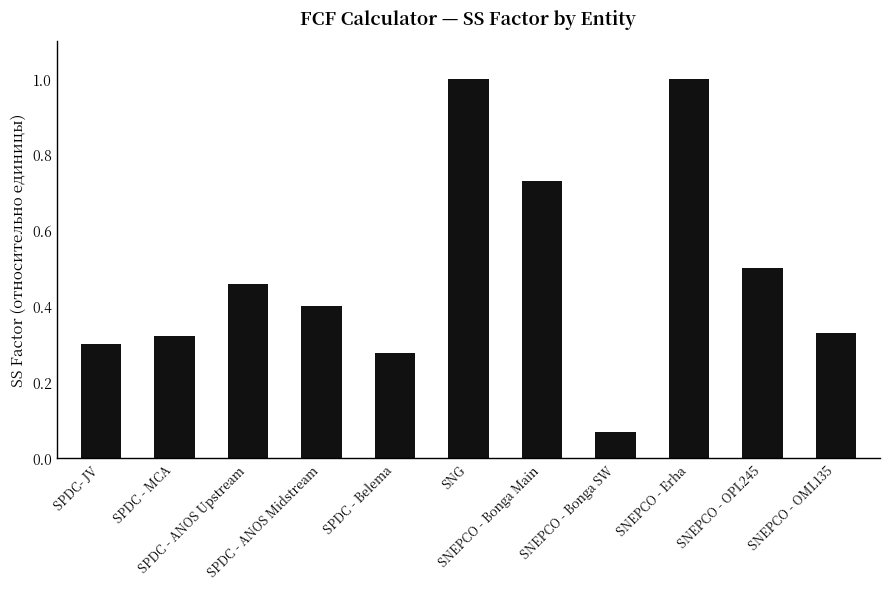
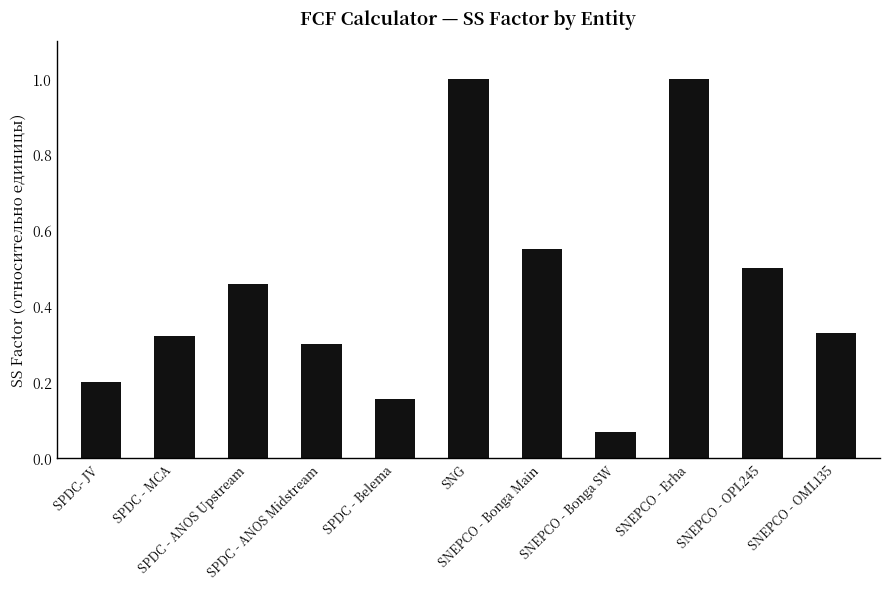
SPDC- JV: 0.3 -> 0.2
SPDC - ANOS Midstream: 0.4 -> 0.3
SPDC - Belema: 0.28 -> 0.16
SNEPCO - Bonga Main: 0.73 -> 0.55
